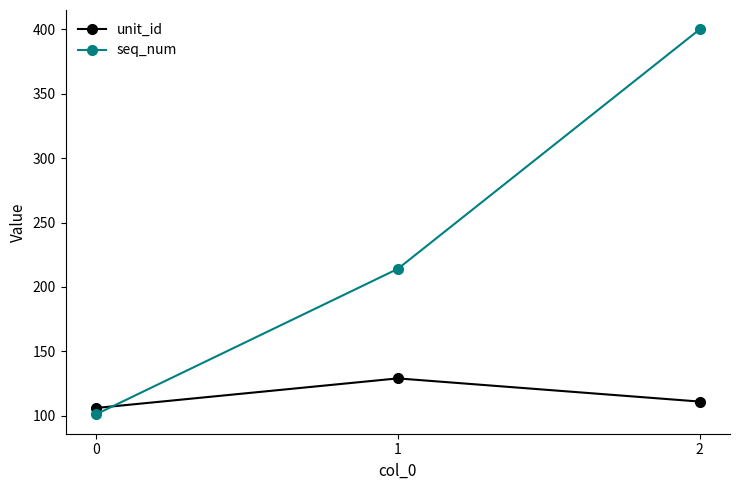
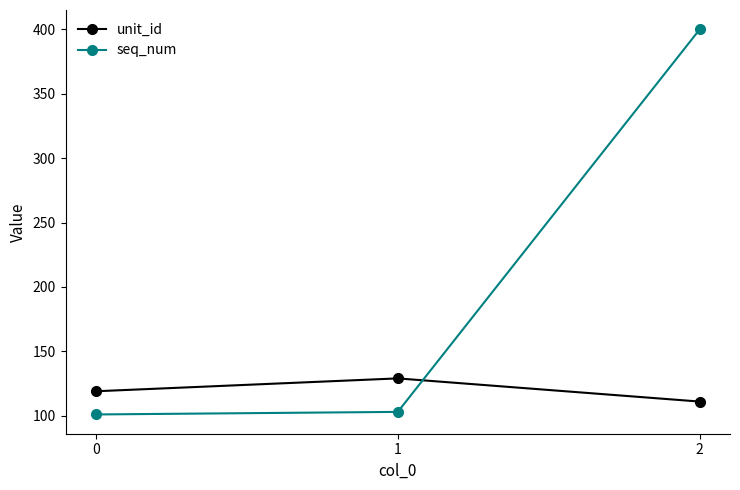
unit_id, 0: 106 -> 119
seq_num, 1: 214 -> 103
